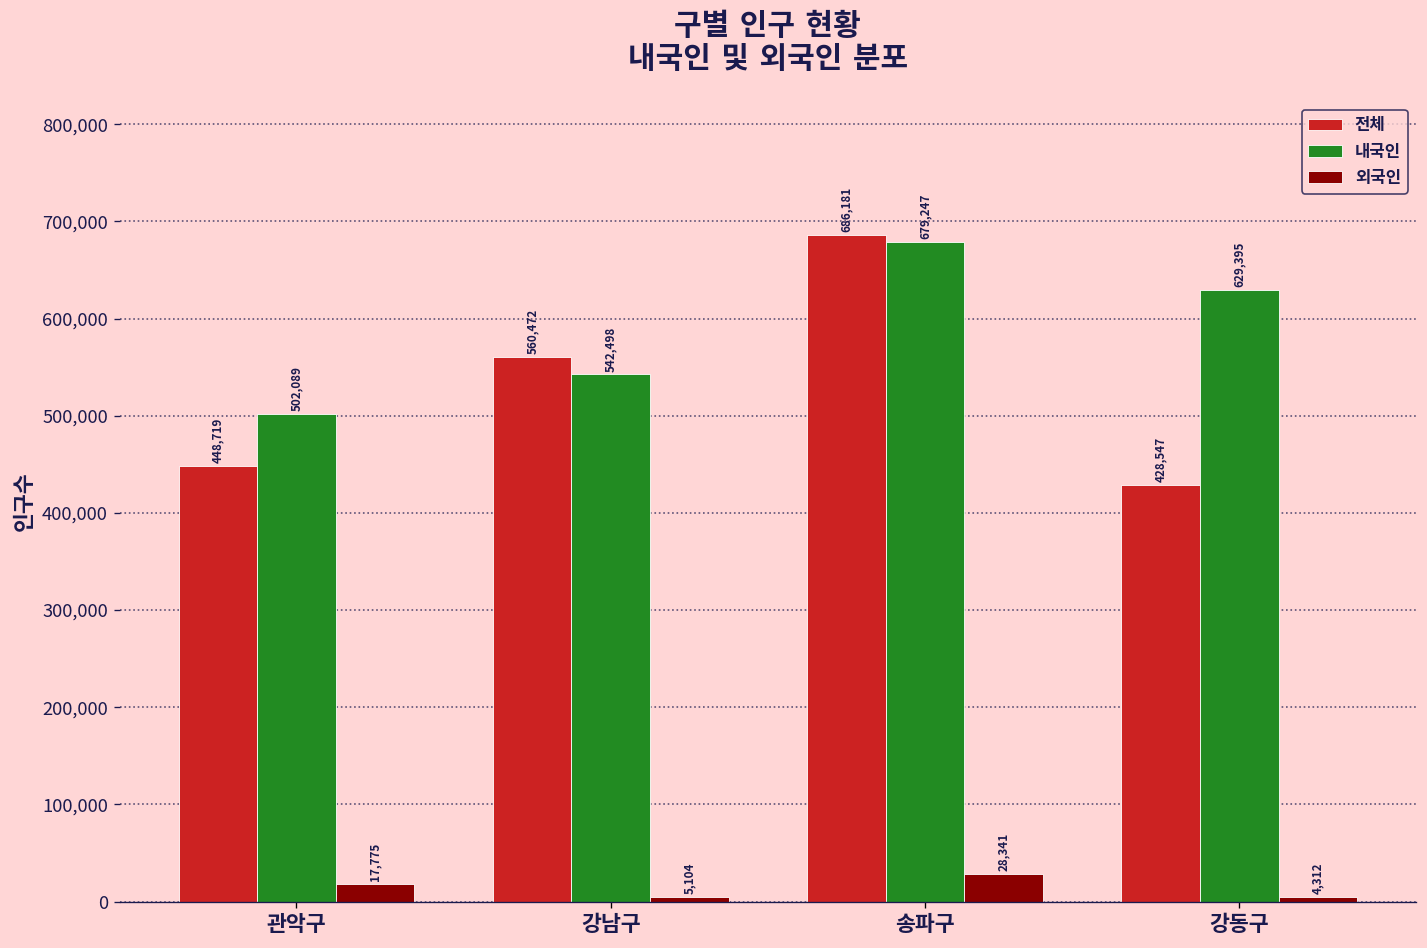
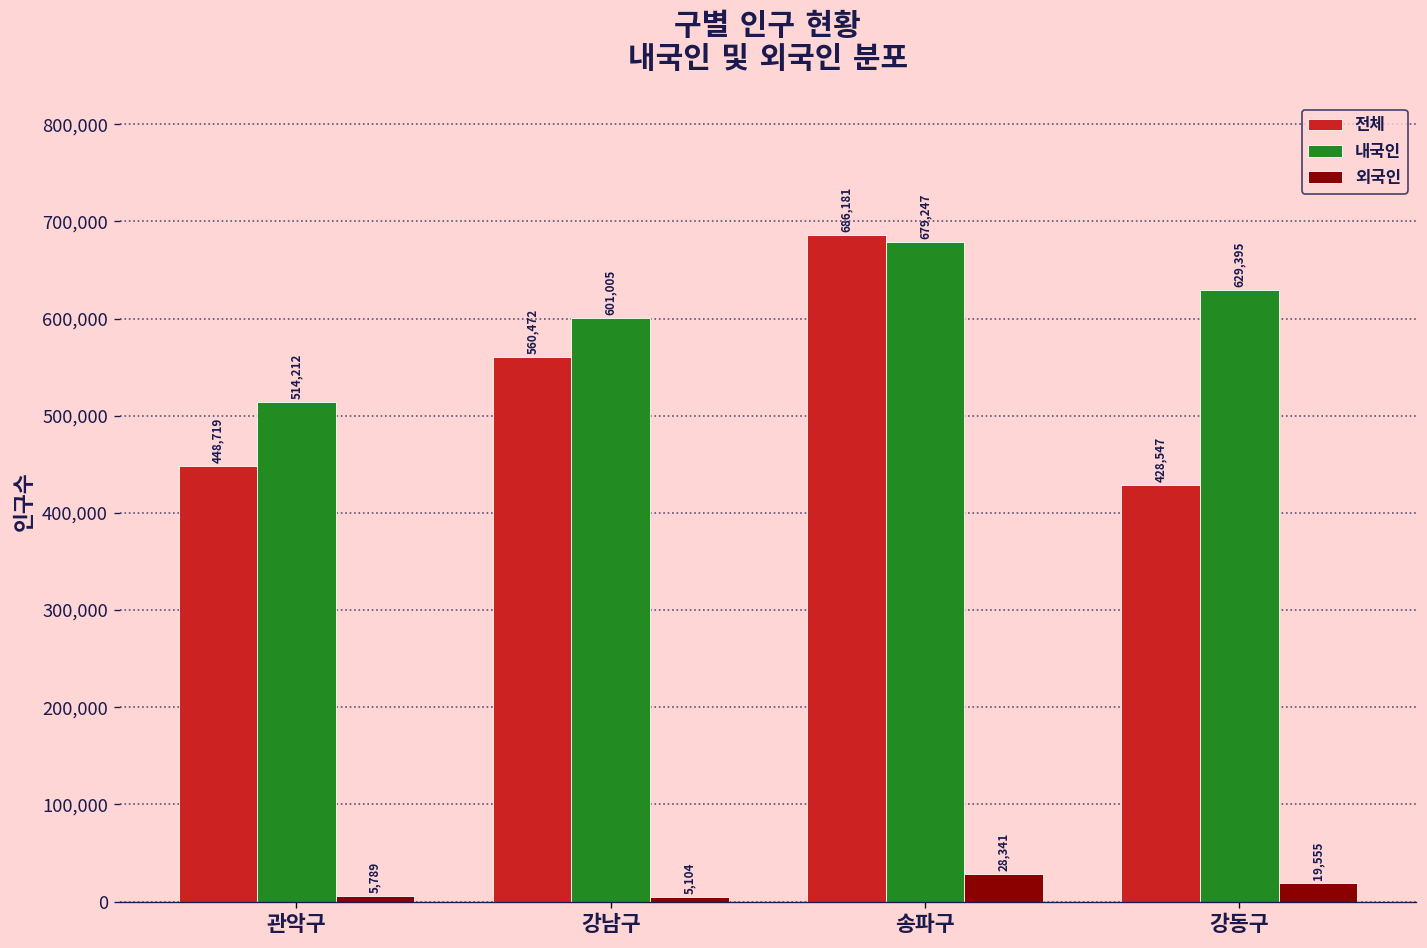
내국인, 관악구: 502,089 -> 514,212
외국인, 관악구: 17,775 -> 5,789
내국인, 강남구: 542,498 -> 601,005
외국인, 강동구: 4,312 -> 19,555
